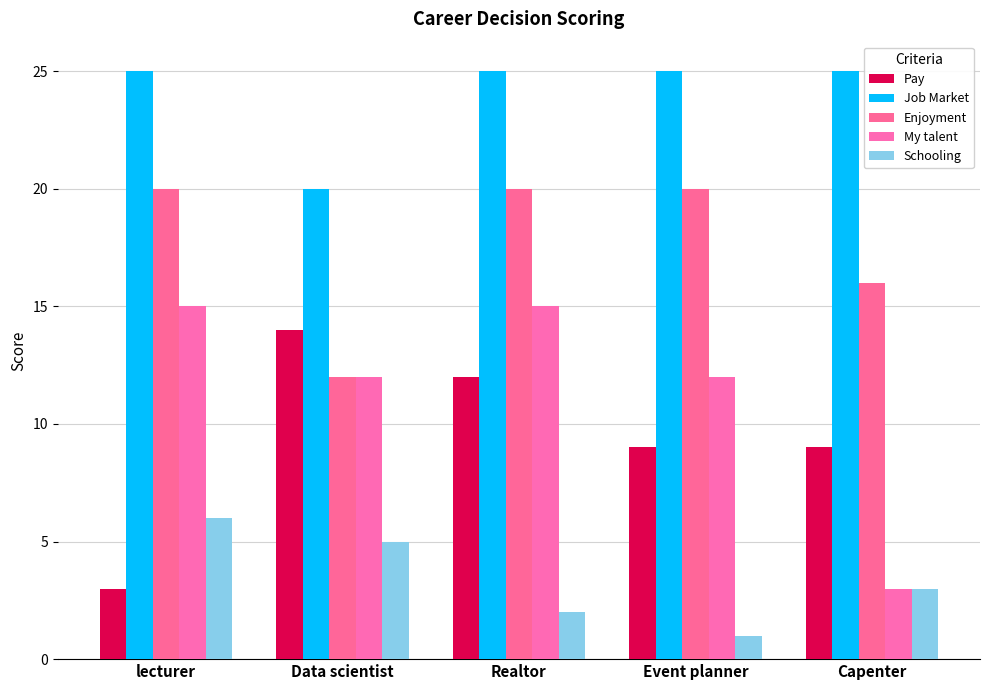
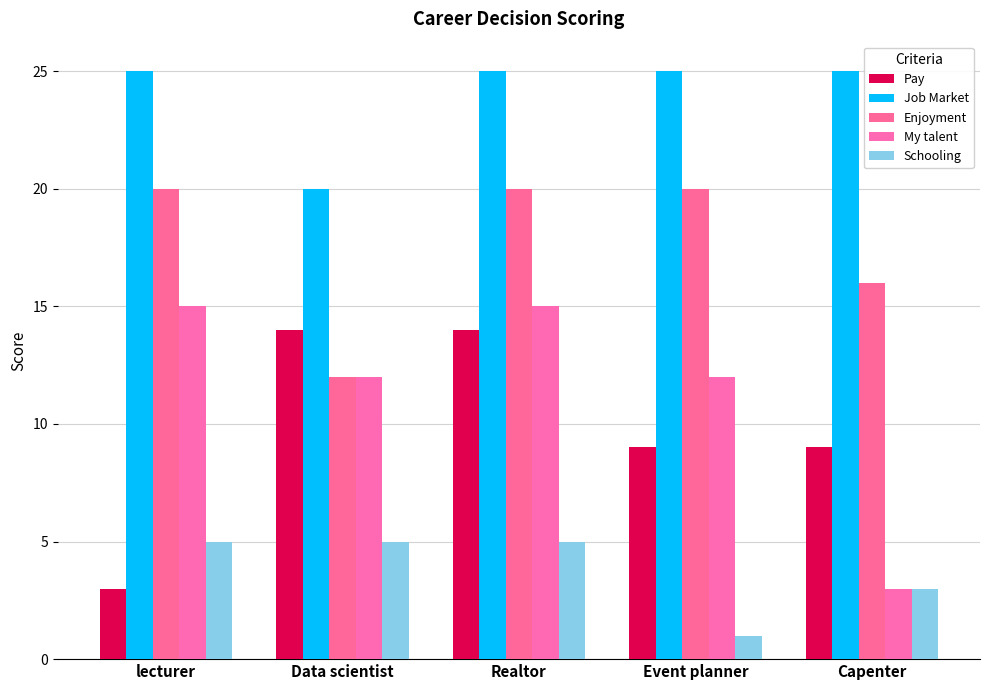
Schooling, lecturer: 6 -> 5
Pay, Realtor: 12 -> 14
Schooling, Realtor: 2 -> 5
